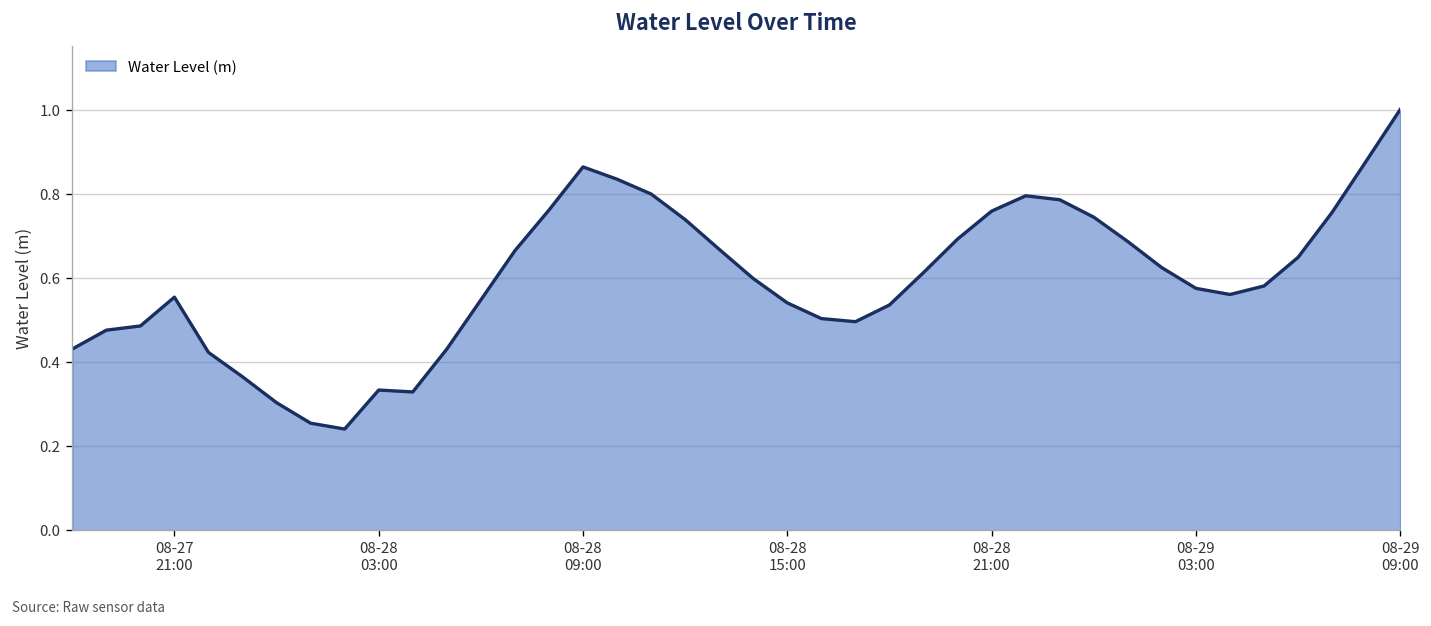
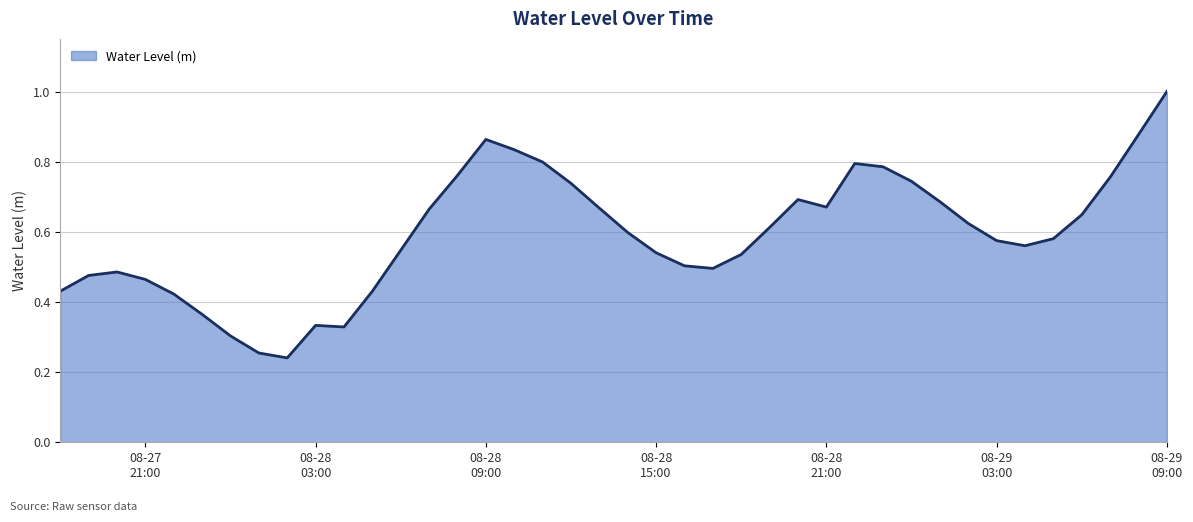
08-27 21:00: 0.55 -> 0.46
08-28 21:00: 0.76 -> 0.67
